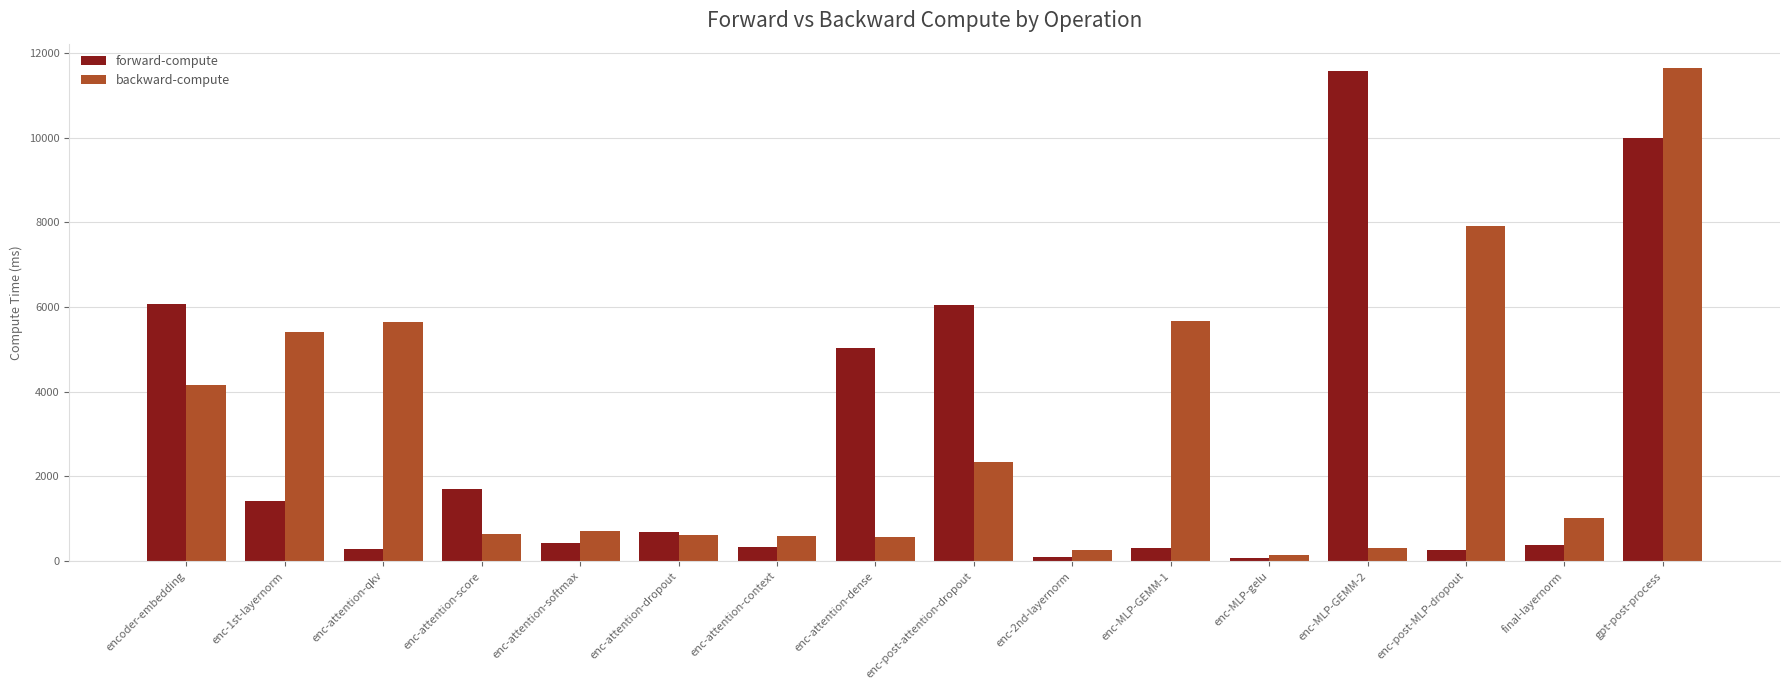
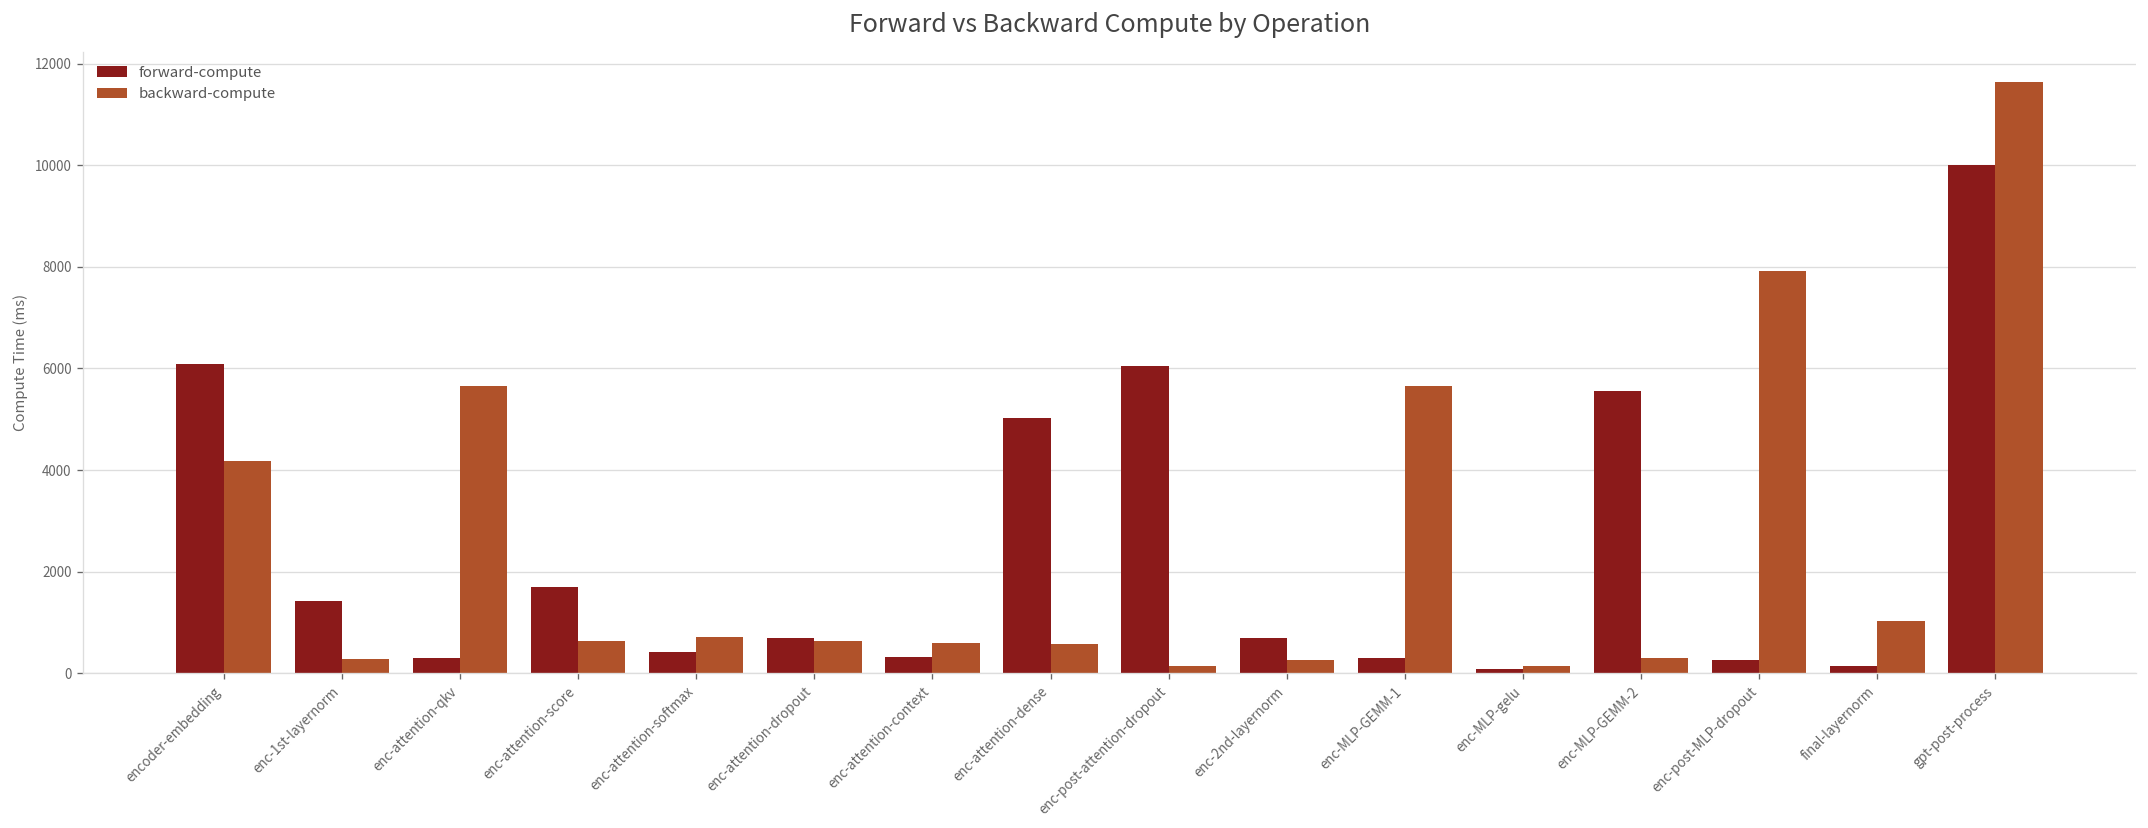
backward-compute, enc-1st-layernorm: 5400 -> 300
backward-compute, enc-post-attention-dropout: 2300 -> 100
forward-compute, enc-2nd-layernorm: 100 -> 700
forward-compute, enc-MLP-GEMM-2: 11600 -> 5600
forward-compute, final-layernorm: 400 -> 100
